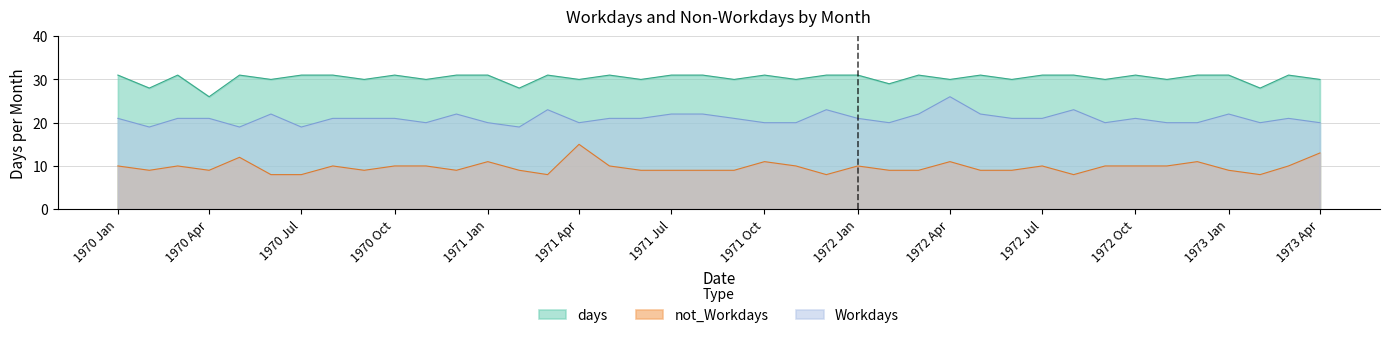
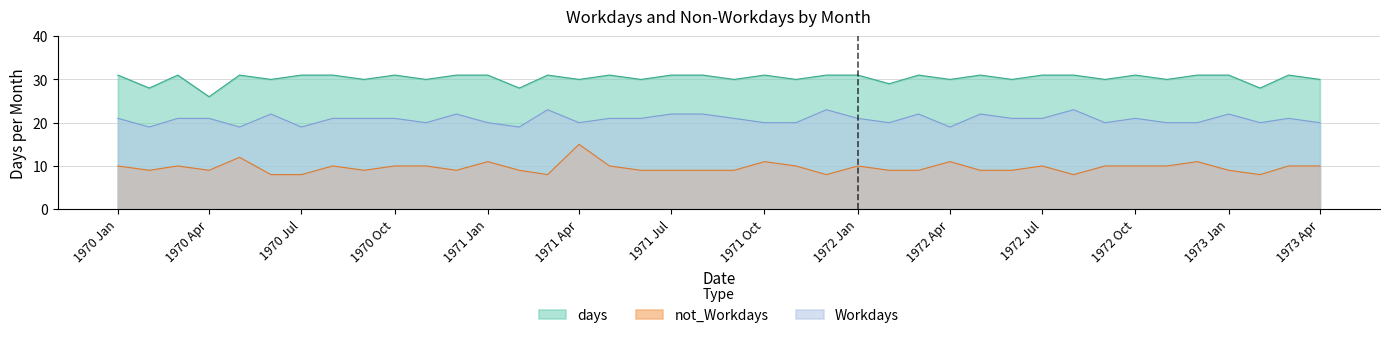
Workdays, 1972 Apr: 26 -> 19
not_Workdays, 1973 Apr: 13 -> 10
